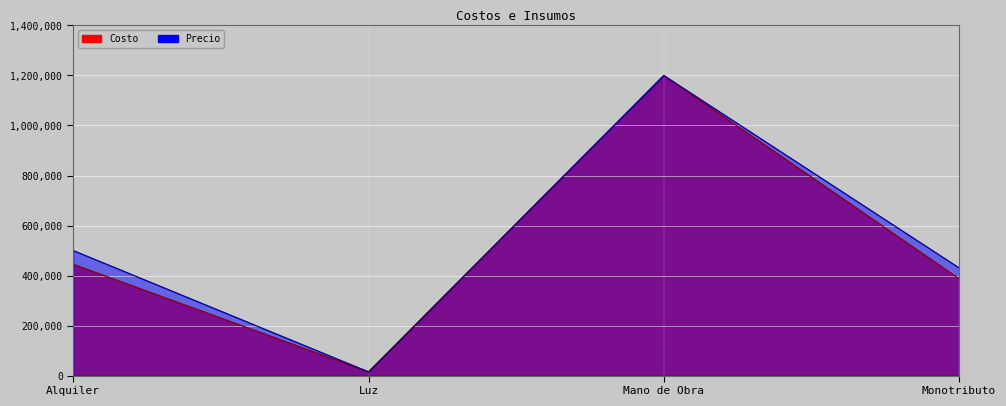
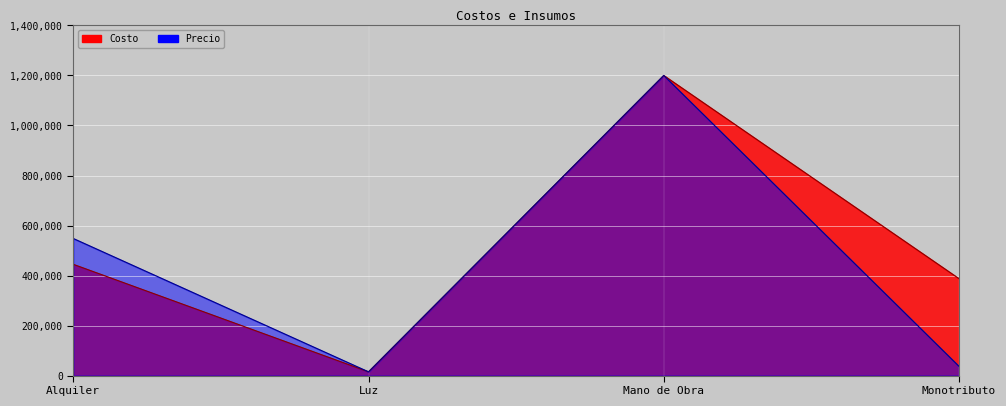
Precio, Alquiler: 500,000 -> 550,000
Precio, Monotributo: 430,000 -> 40,000
